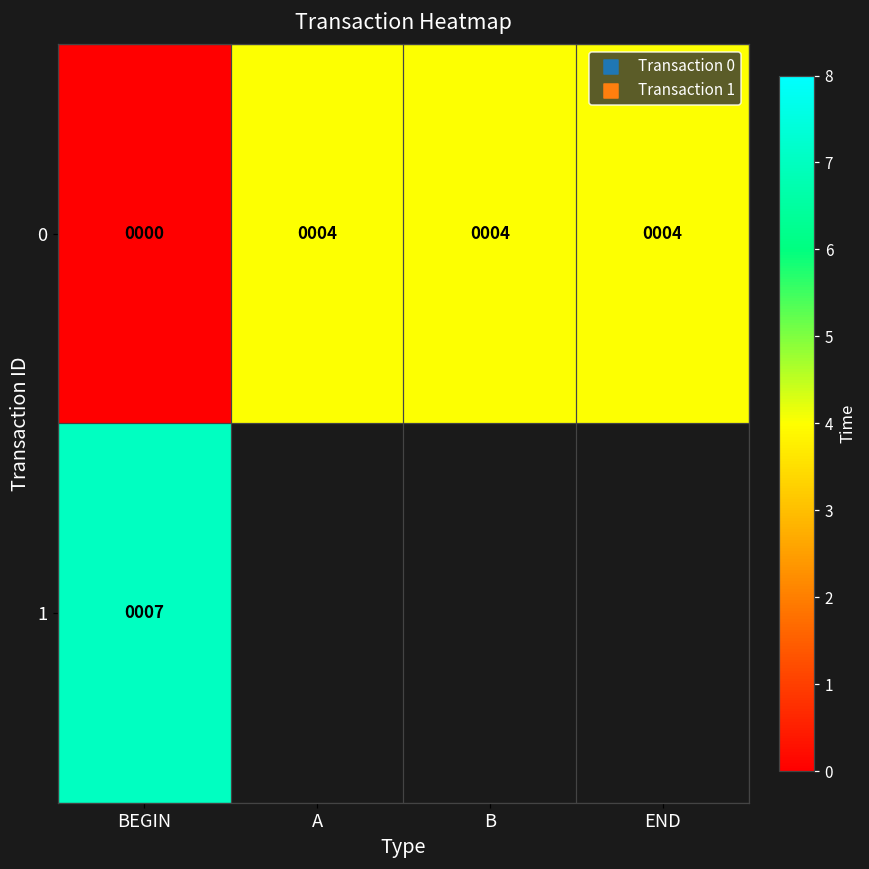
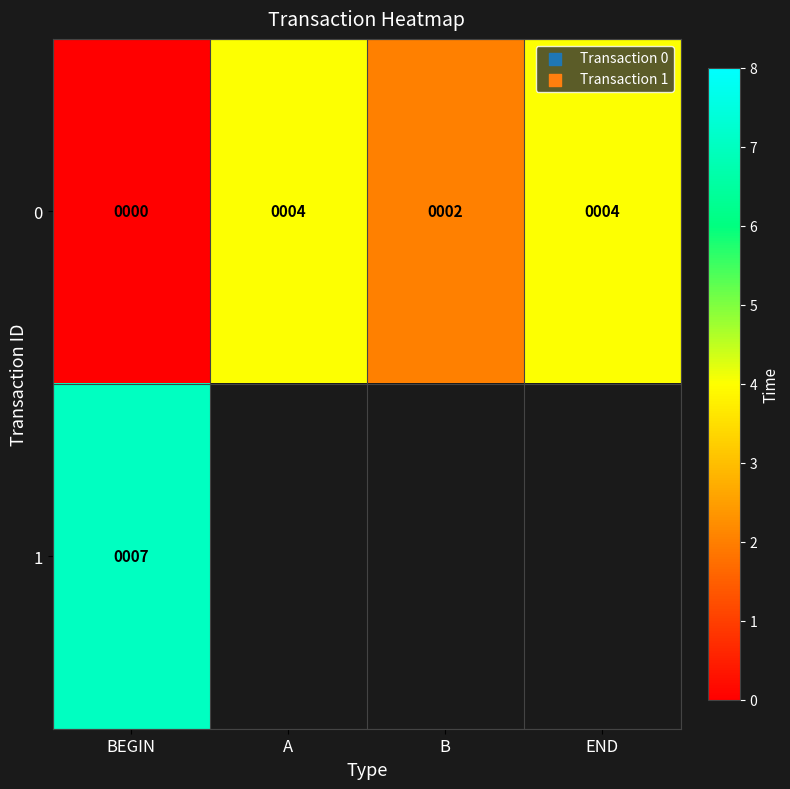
0, B: 0004 -> 0002
